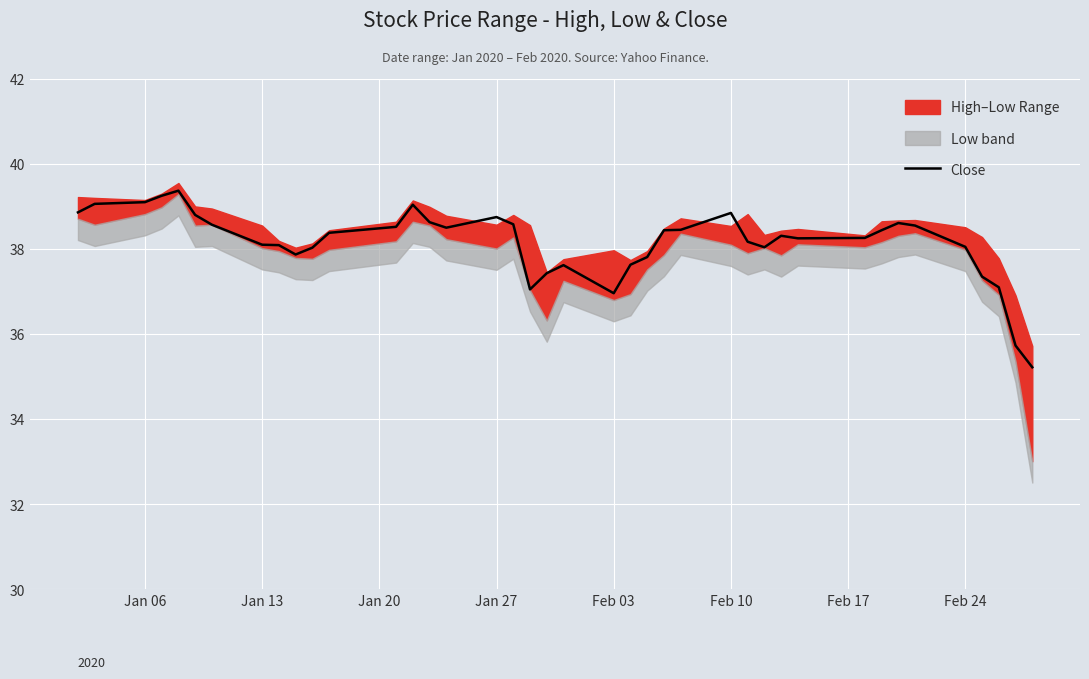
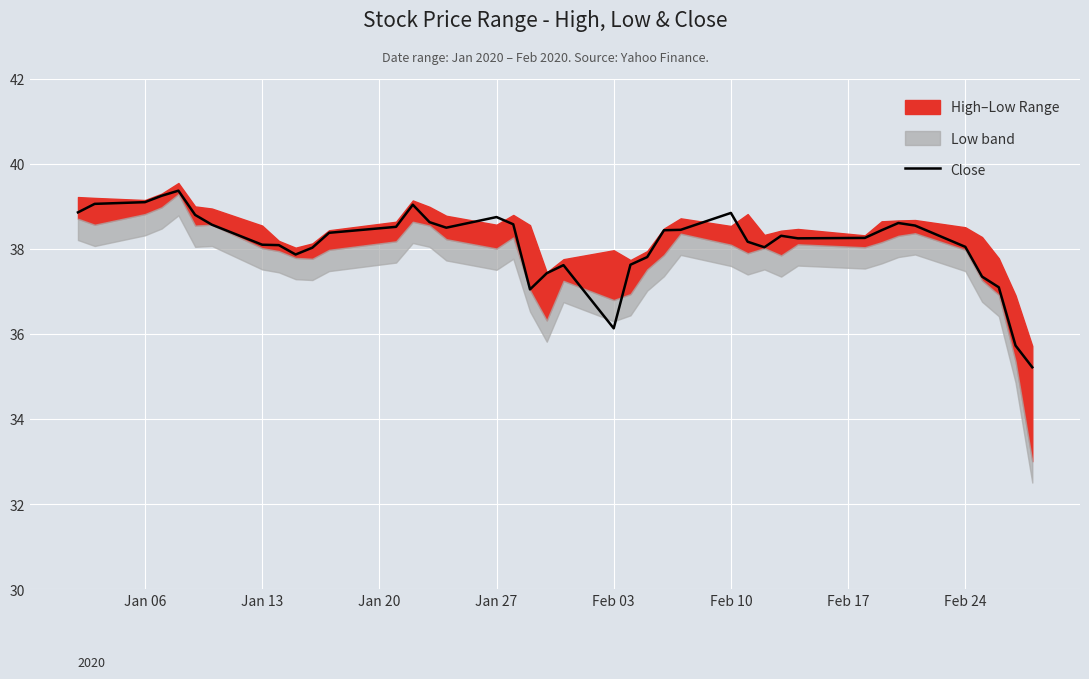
Close, Feb 03: 37.0 -> 36.1
